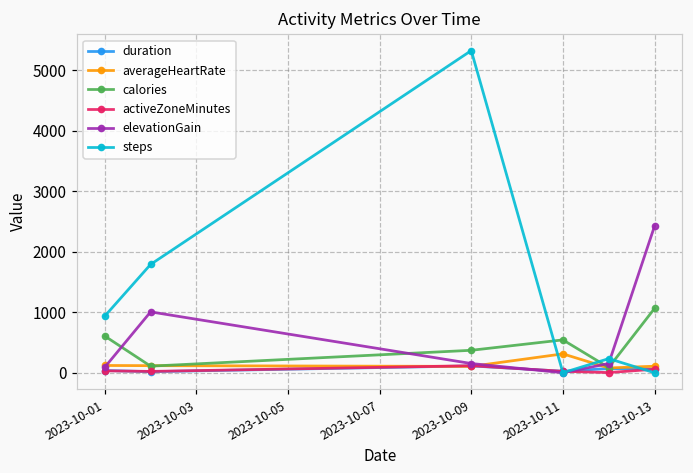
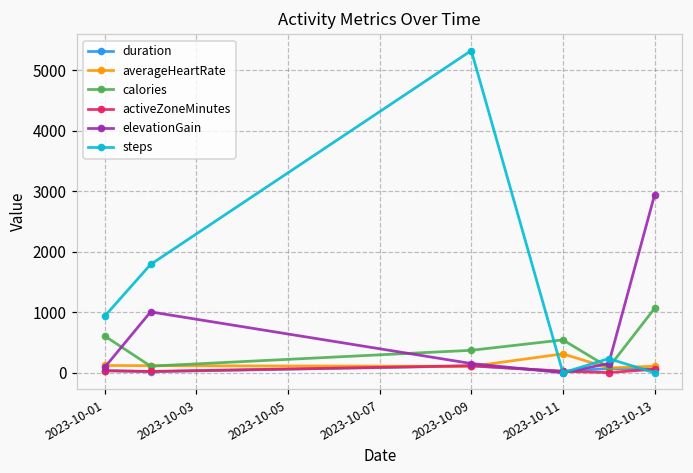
elevationGain, 2023-10-13: 2400 -> 2900
